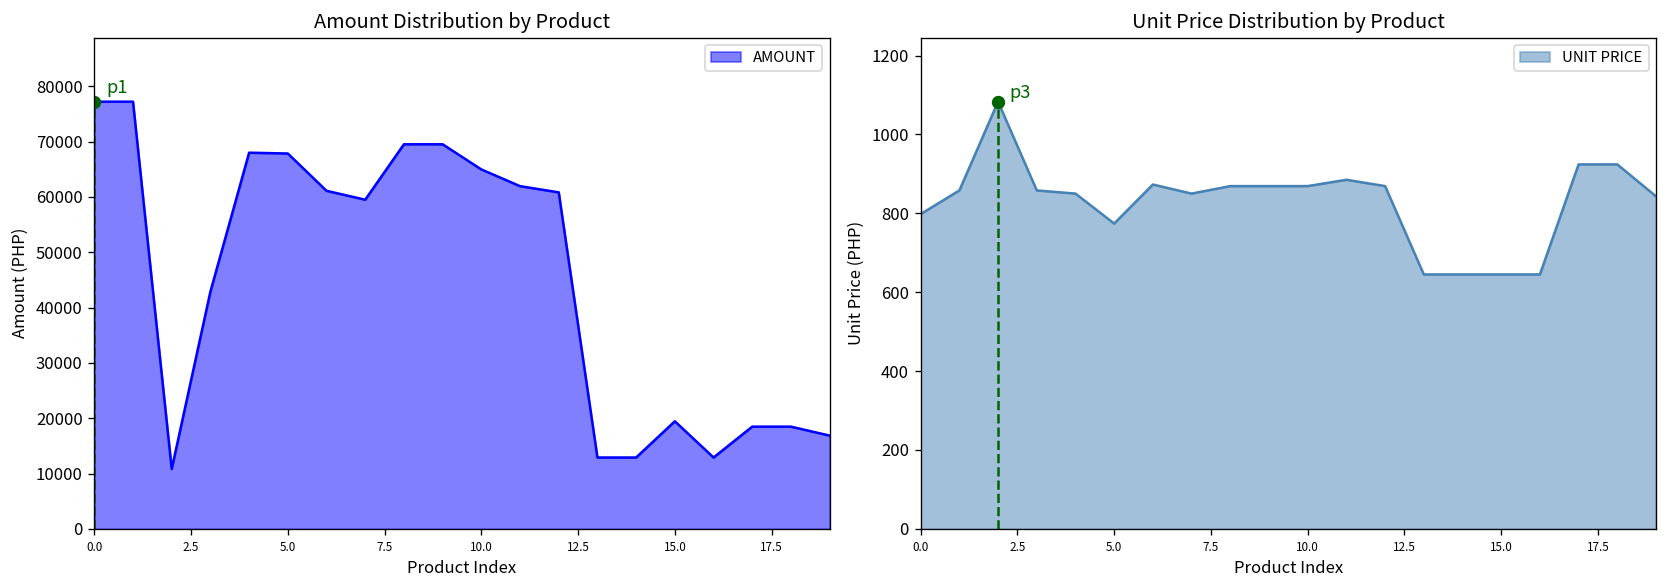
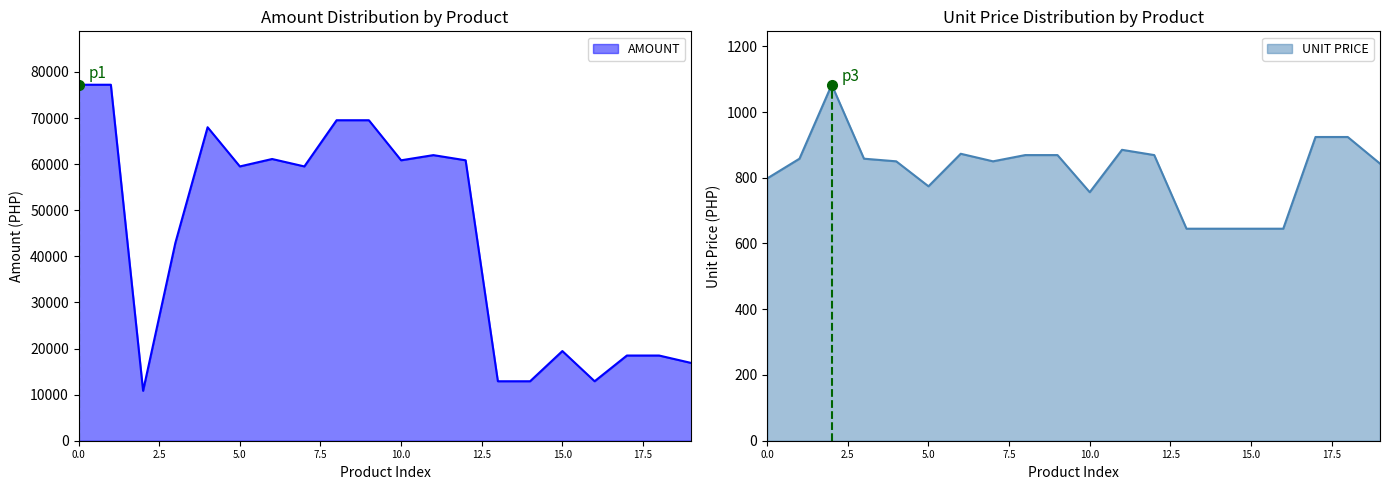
Amount Distribution by Product, AMOUNT, 5.0: 68000 -> 60000
Amount Distribution by Product, AMOUNT, 10.0: 65000 -> 61000
Unit Price Distribution by Product, UNIT PRICE, 10.0: 870 -> 760
